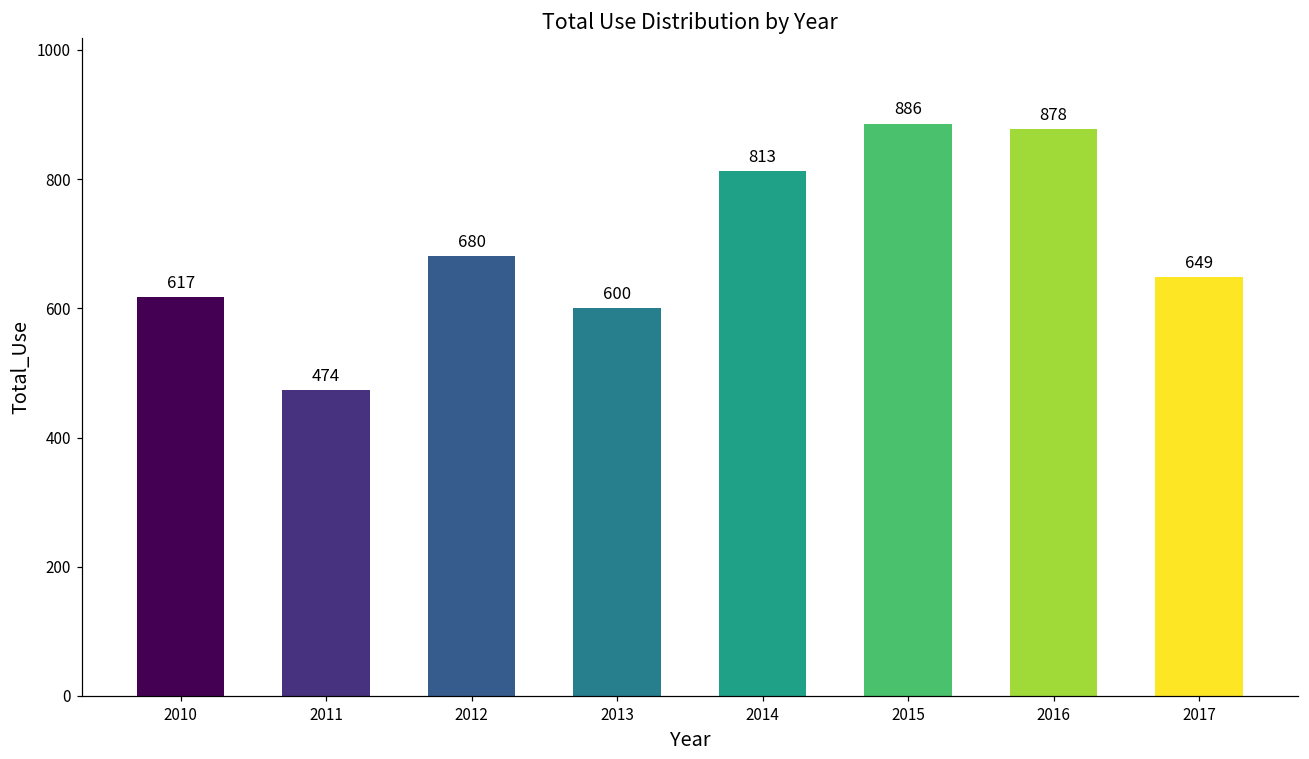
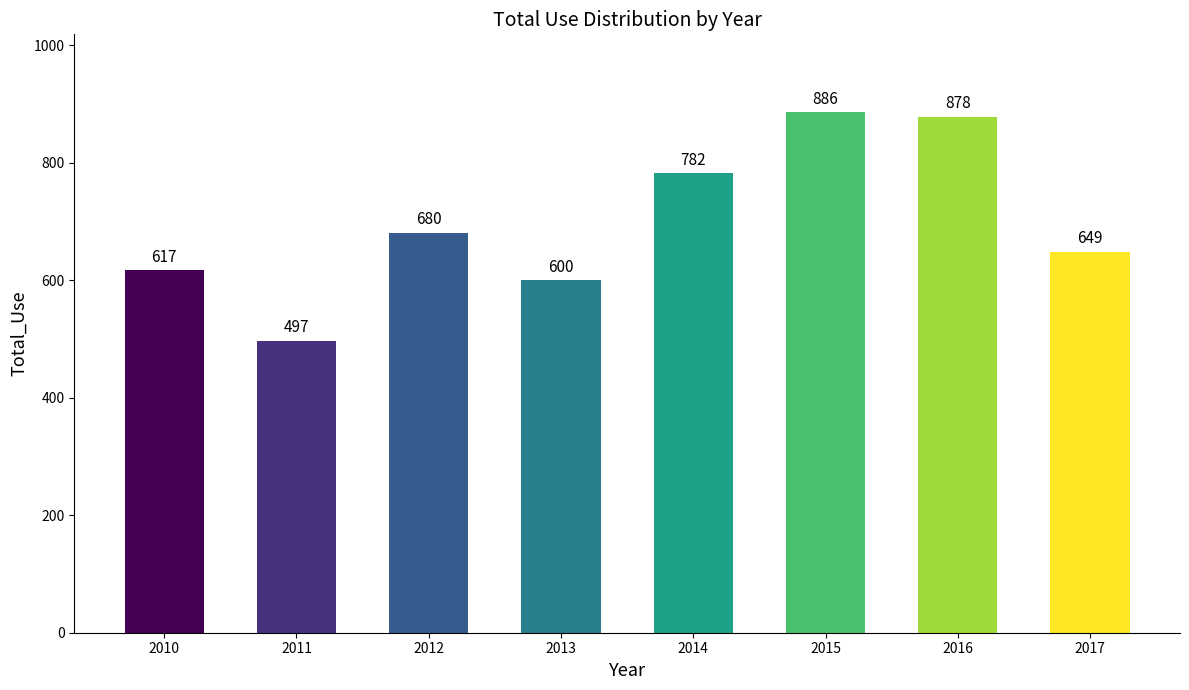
2011: 474 -> 497
2014: 813 -> 782
